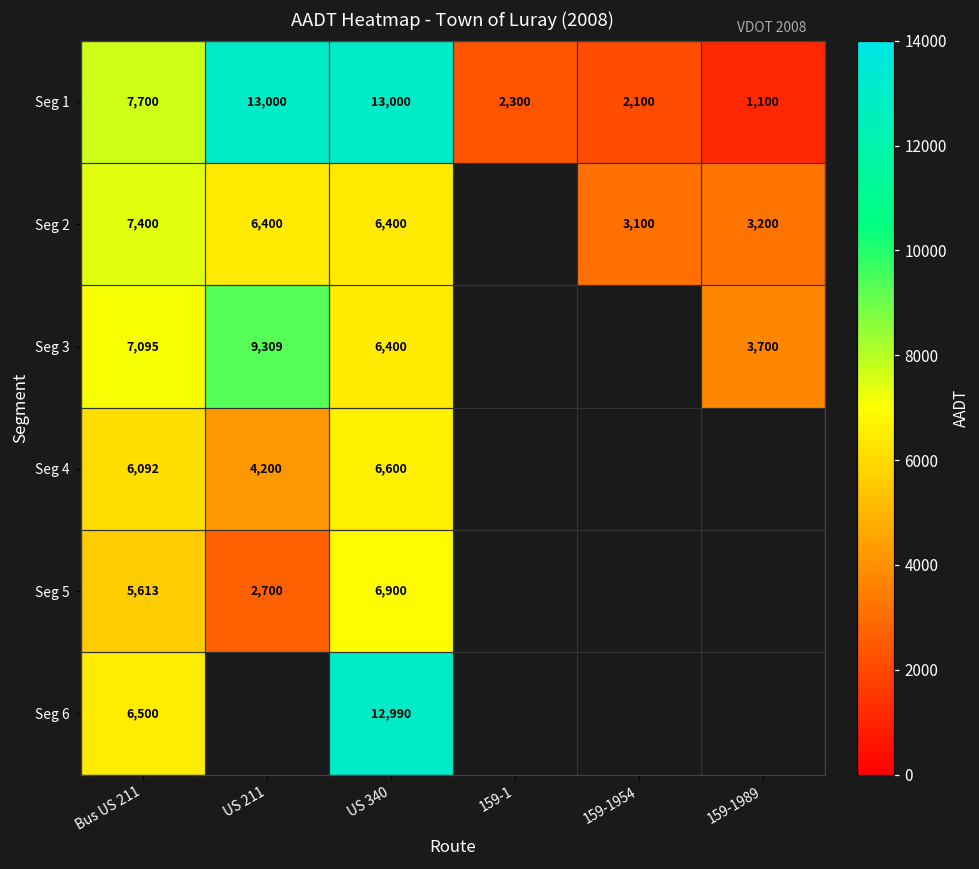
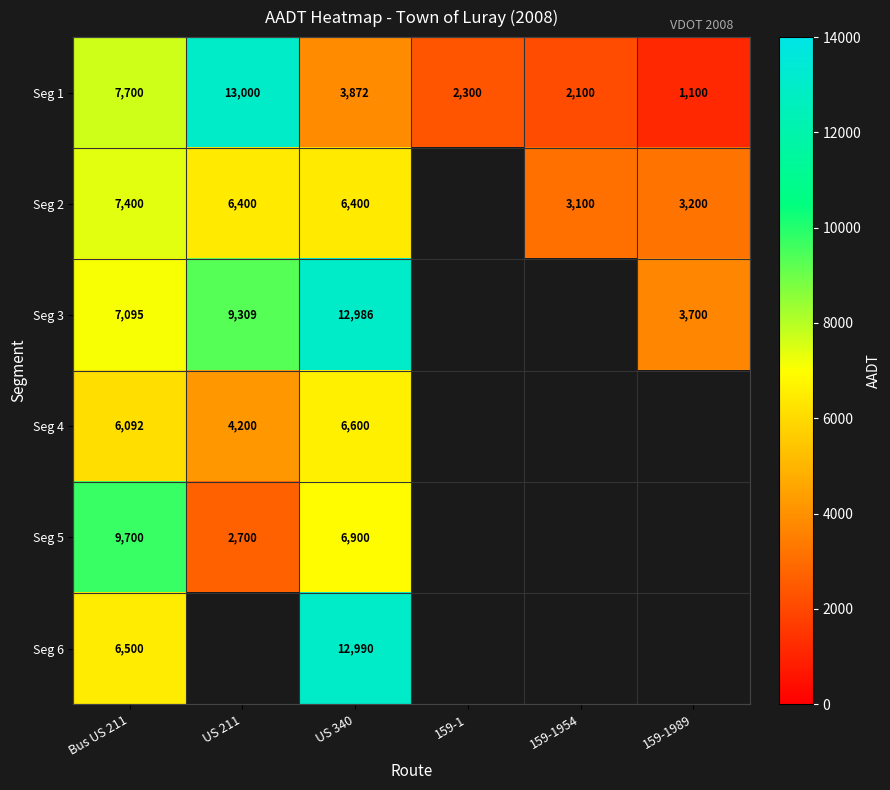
Seg 1, US 340: 13,000 -> 3,872
Seg 3, US 340: 6,400 -> 12,986
Seg 5, Bus US 211: 5,613 -> 9,700
